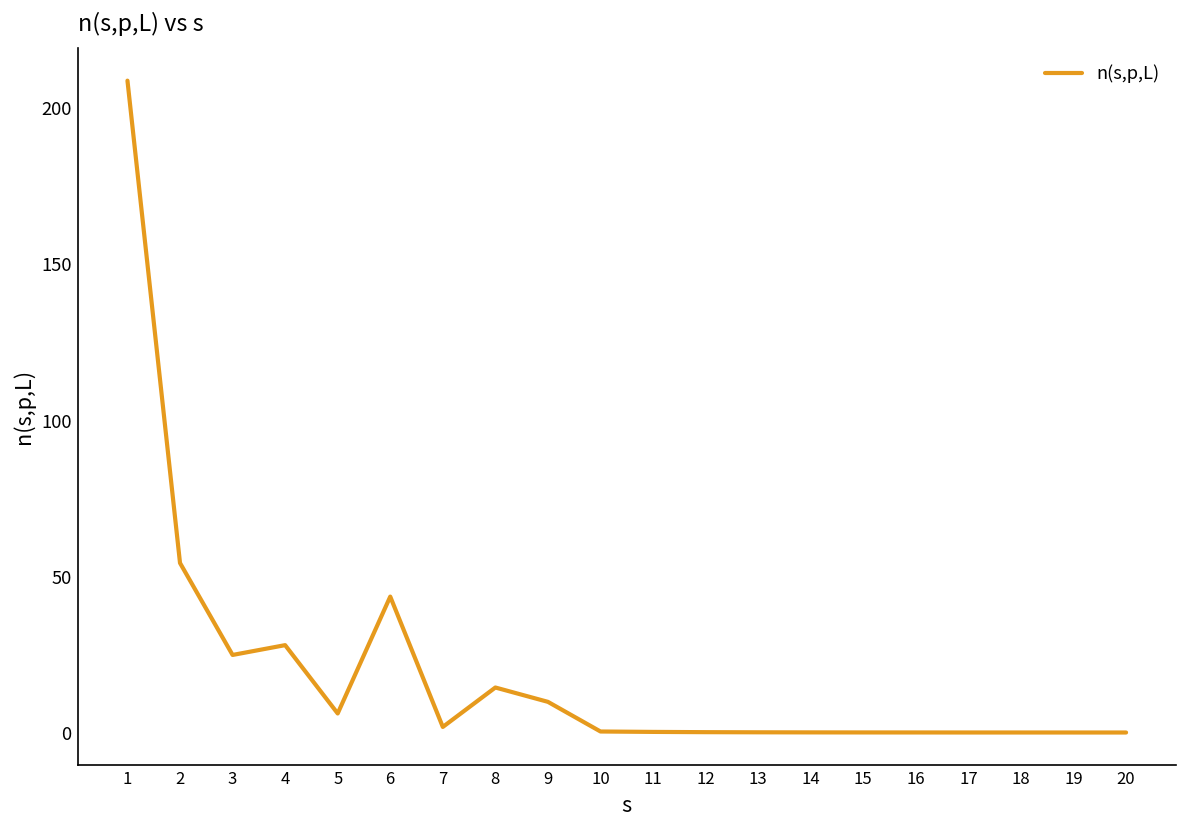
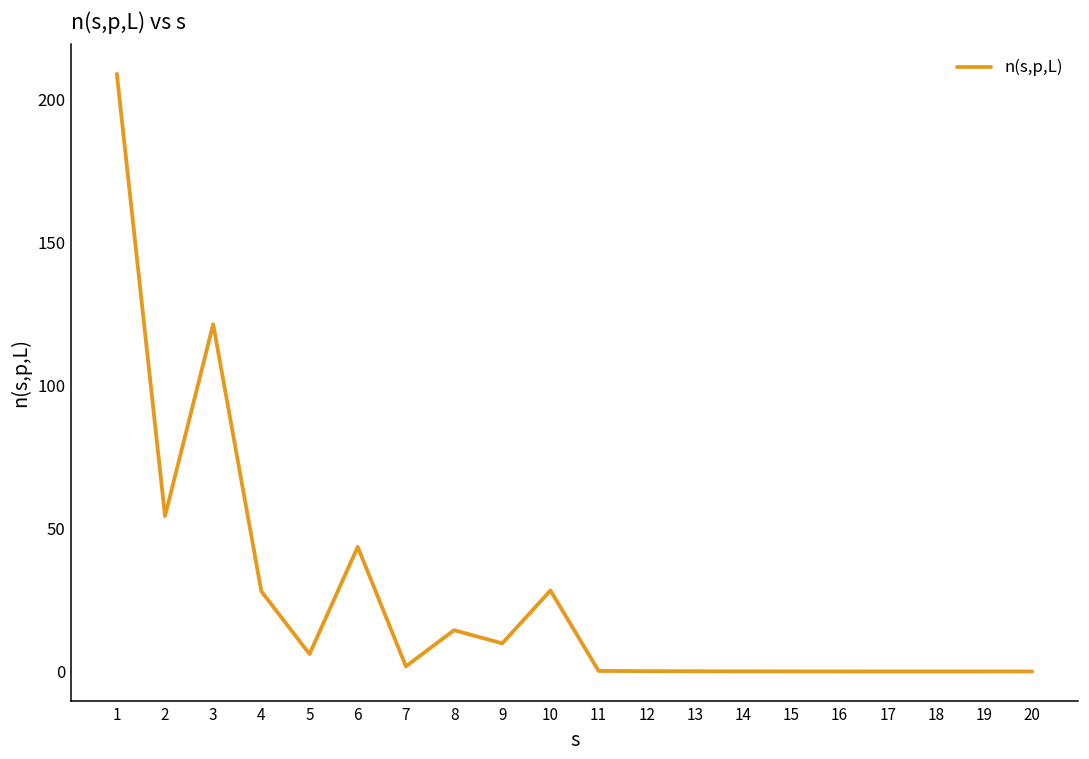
3: 25 -> 121
10: 0 -> 28
